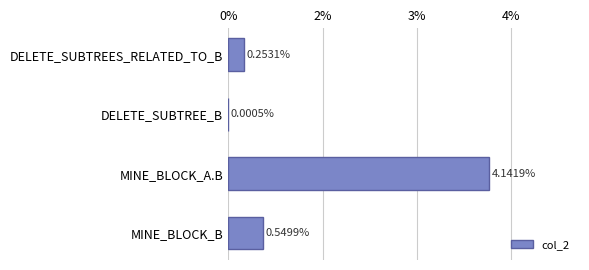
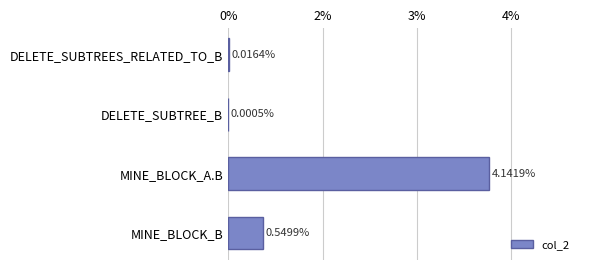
DELETE_SUBTREES_RELATED_TO_B: 0.2531% -> 0.0164%
